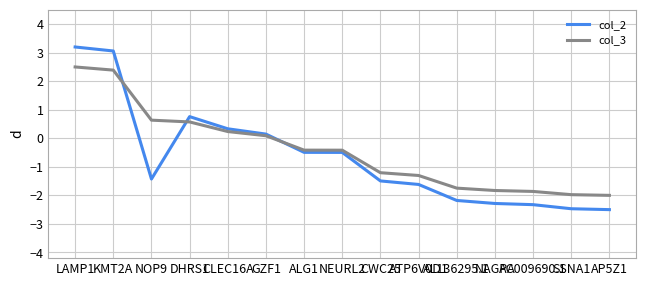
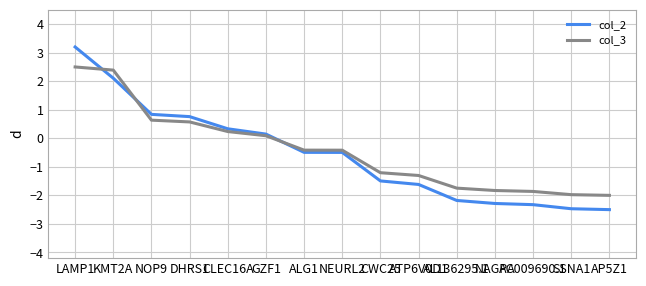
col_2, KMT2A: 3.1 -> 2.1
col_2, NOP9: -1.4 -> 0.8
